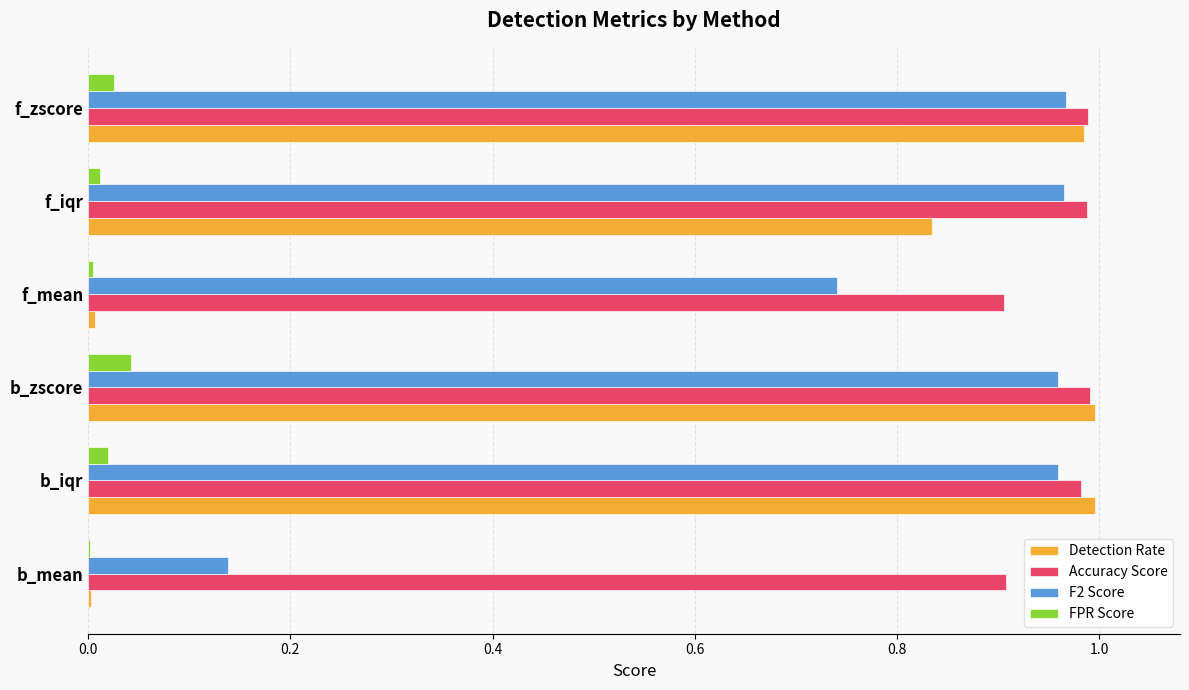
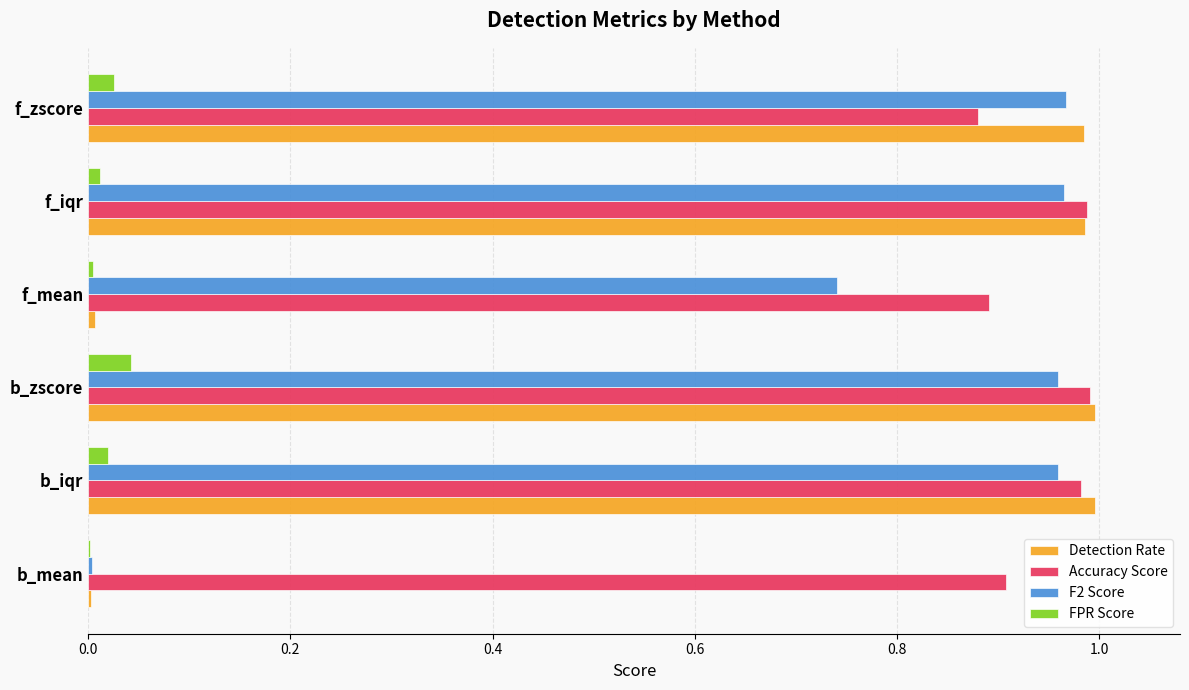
Accuracy Score, f_zscore: 0.989 -> 0.880
Detection Rate, f_iqr: 0.835 -> 0.986
Accuracy Score, f_mean: 0.906 -> 0.891
F2 Score, b_mean: 0.139 -> 0.003
